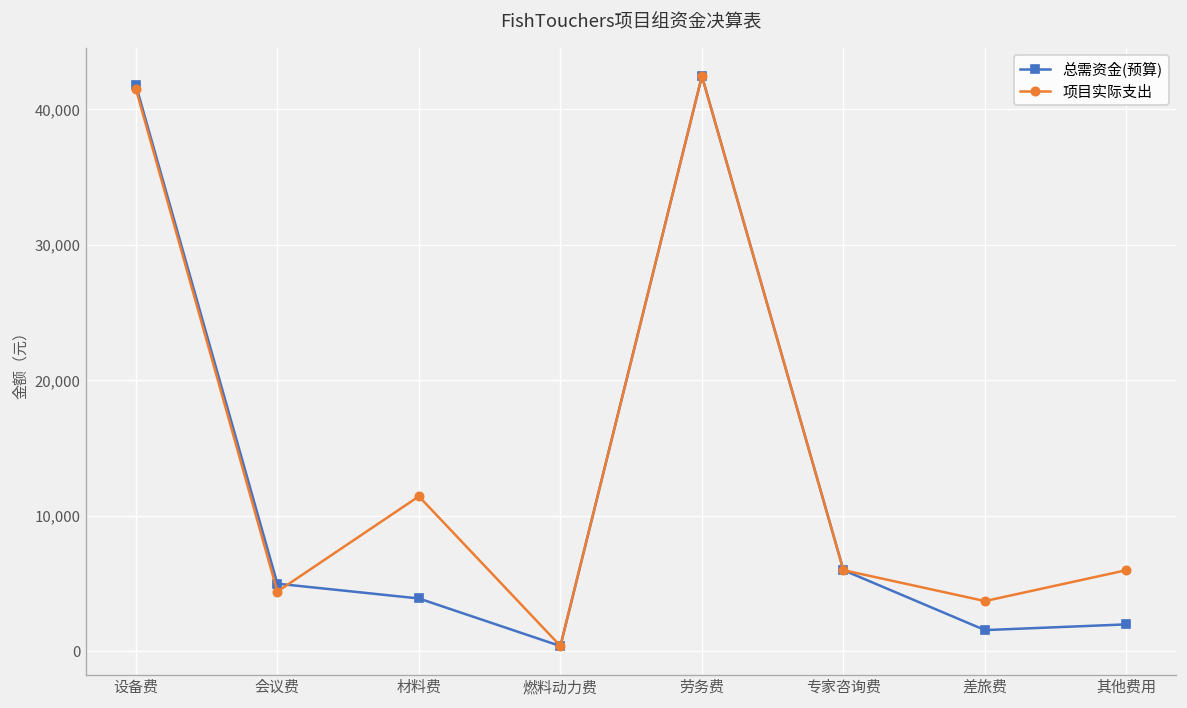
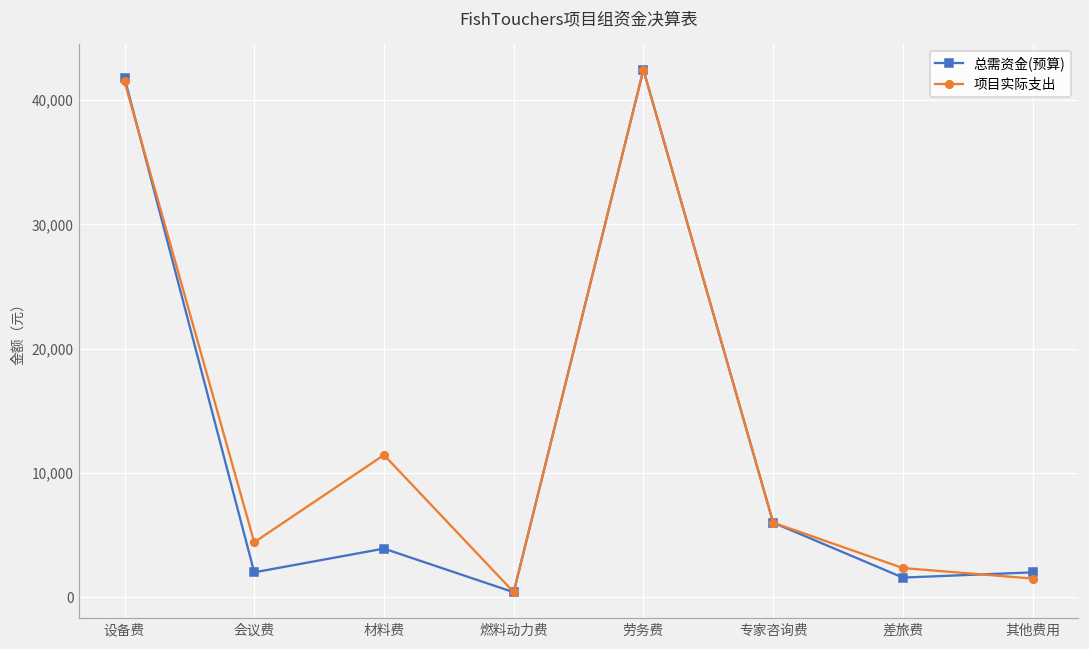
总需资金(预算), 会议费: 5,000 -> 2,000
项目实际支出, 差旅费: 3,700 -> 2,300
项目实际支出, 其他费用: 6,000 -> 1,500
